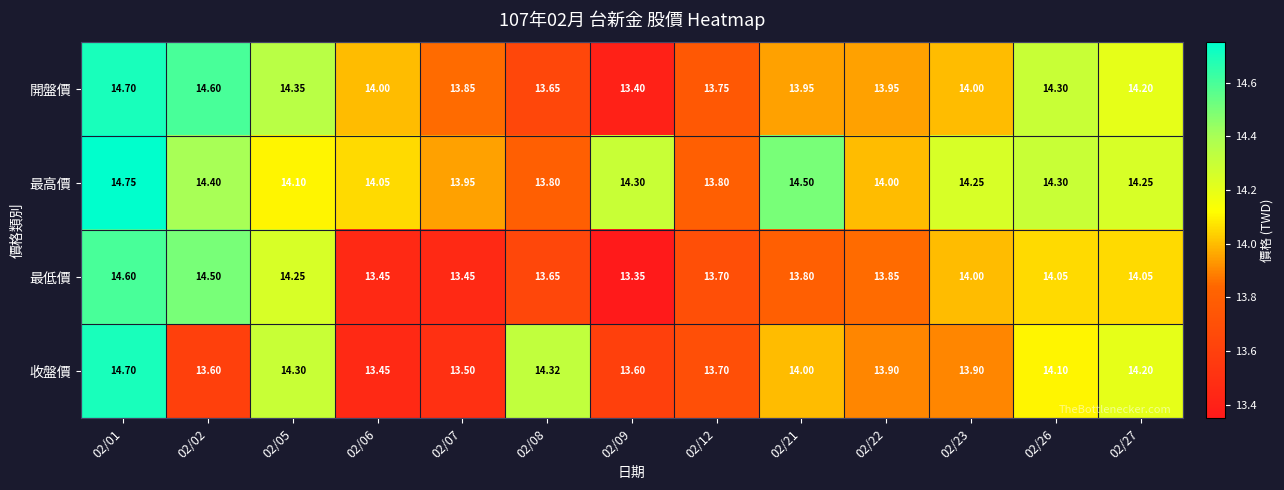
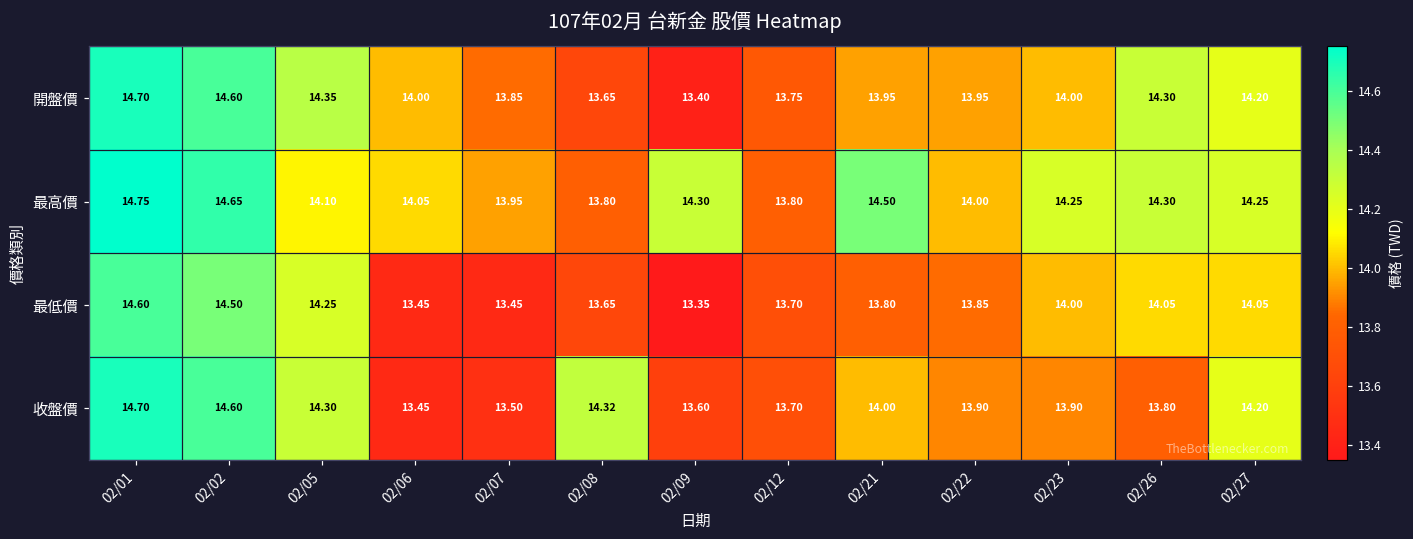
最高價, 02/02: 14.40 -> 14.65
收盤價, 02/02: 13.60 -> 14.60
收盤價, 02/26: 14.10 -> 13.80
